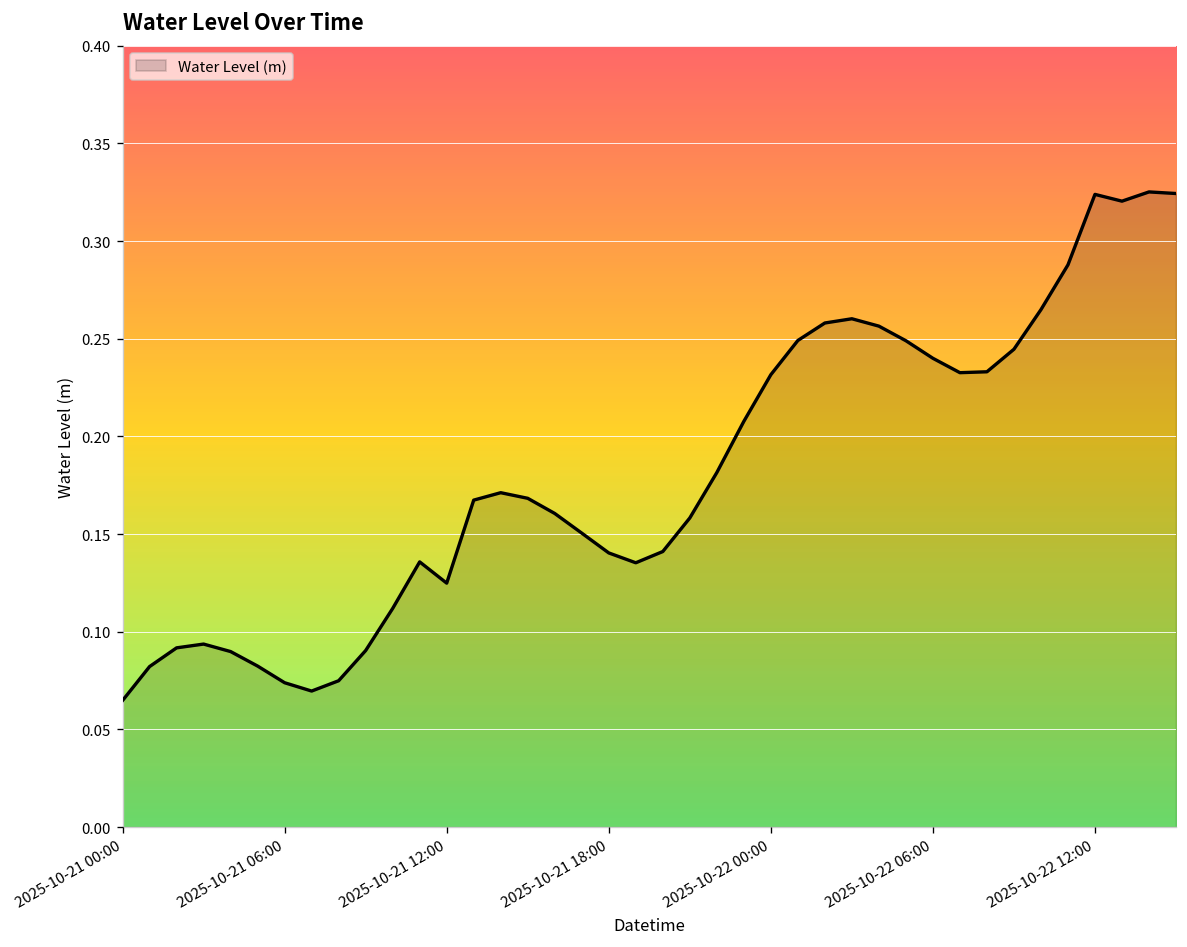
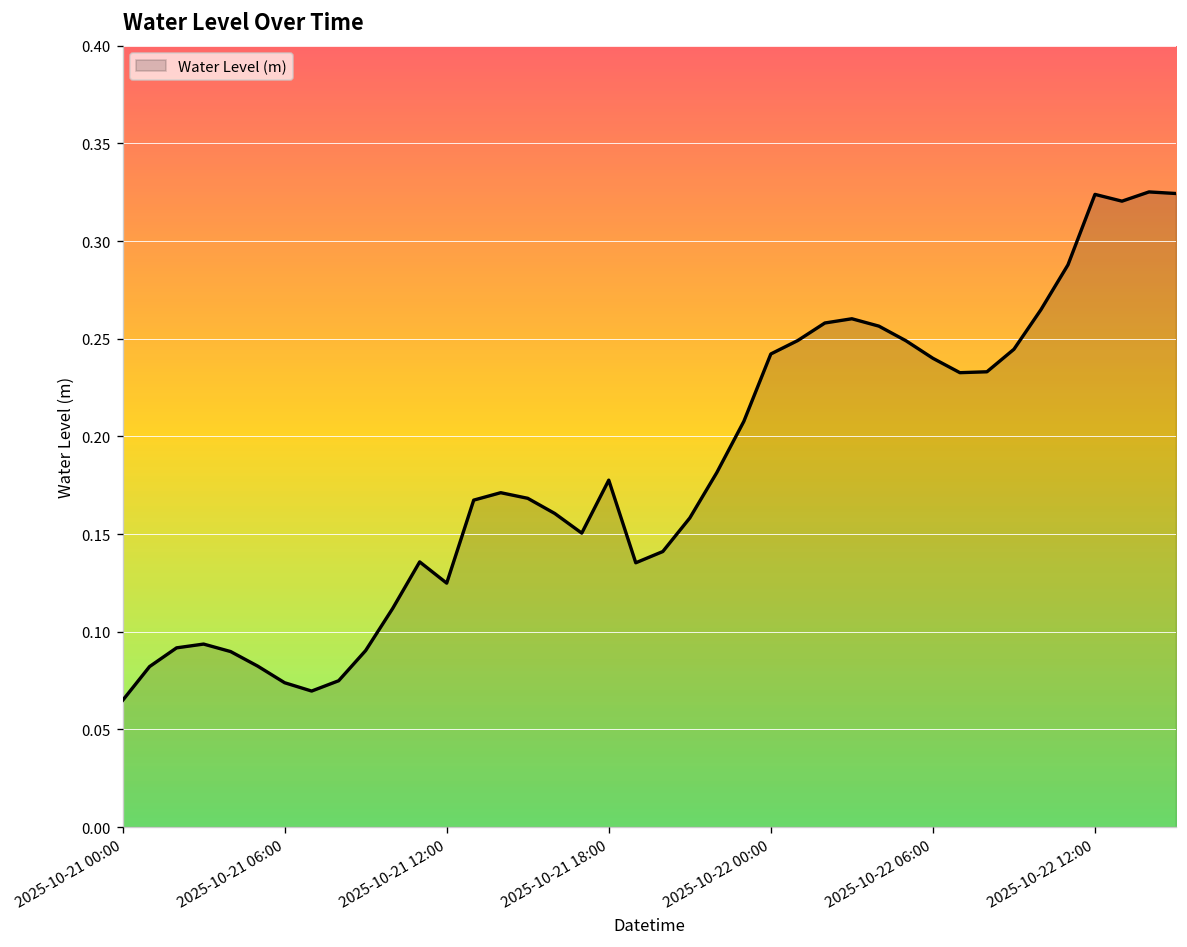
2025-10-21 18:00: 0.140 -> 0.178
2025-10-22 00:00: 0.232 -> 0.242
